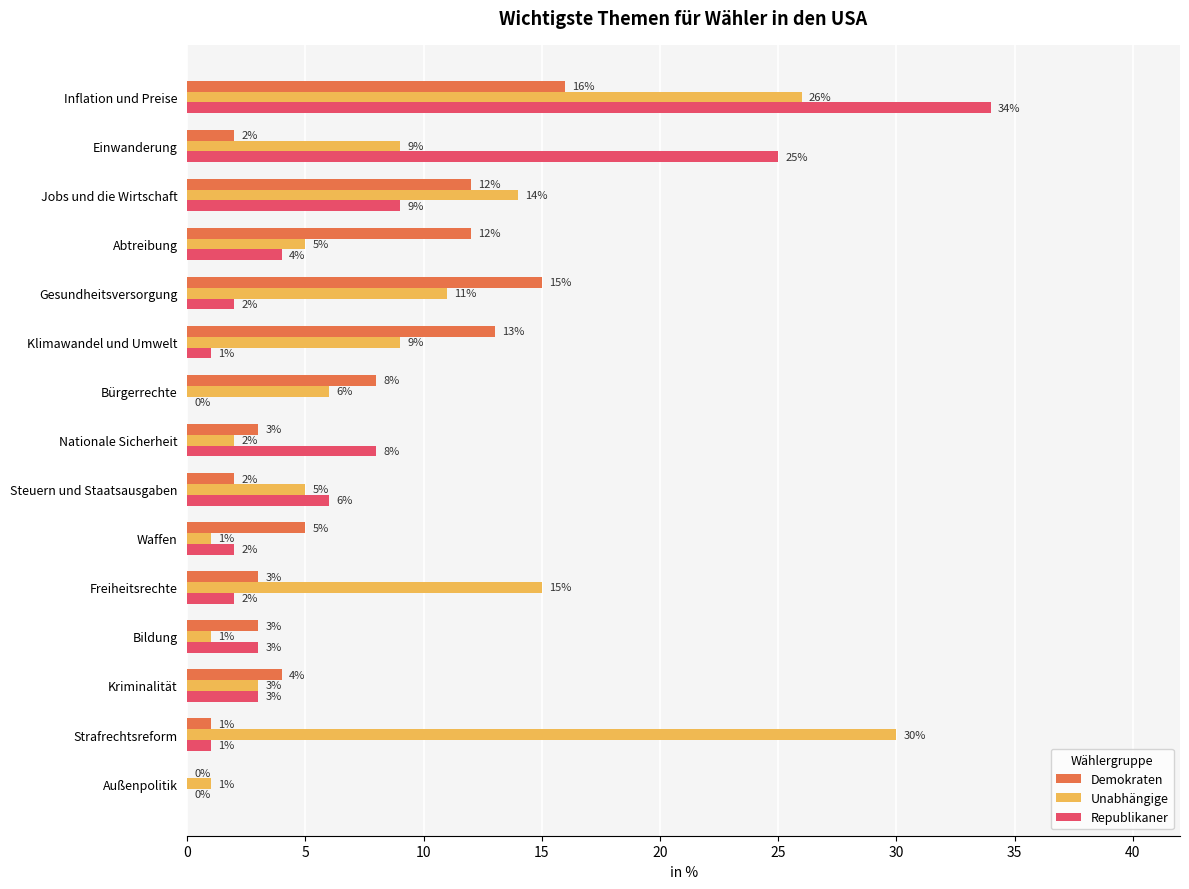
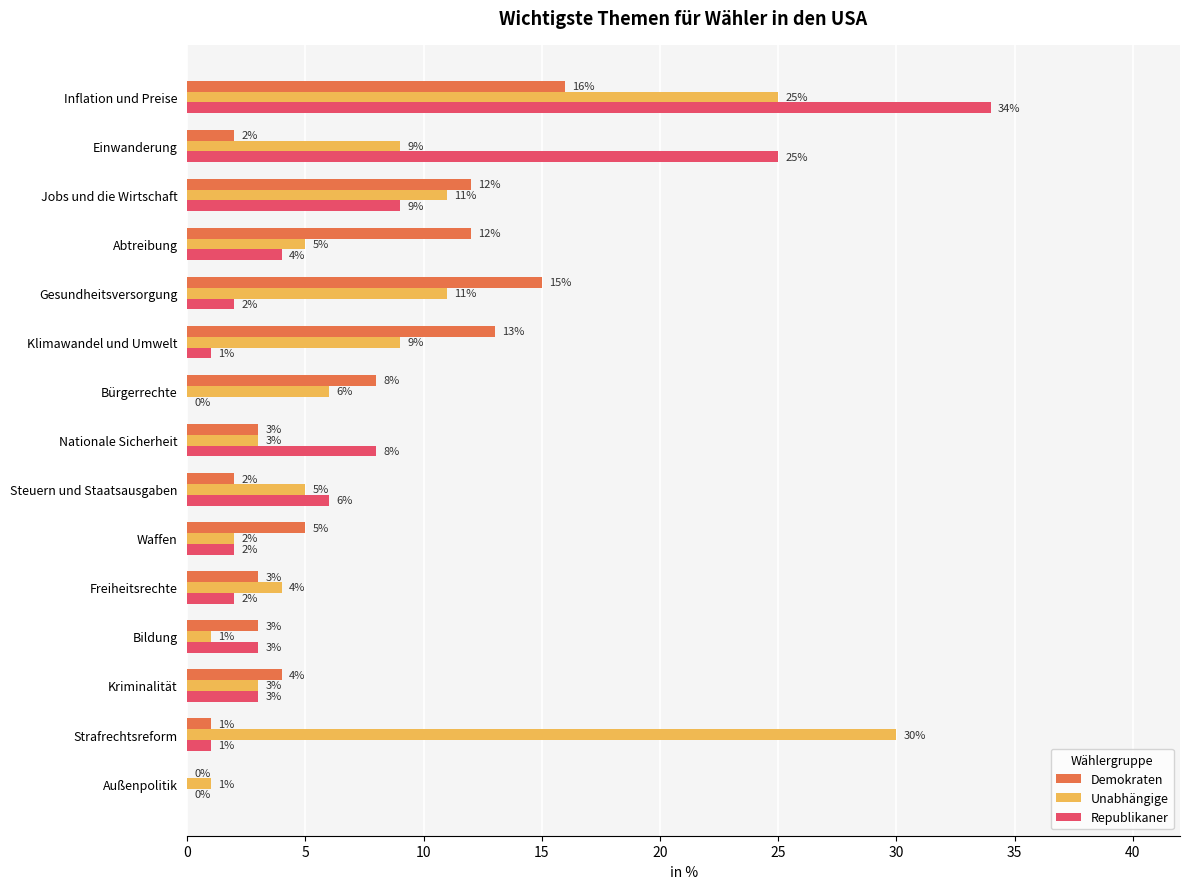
Unabhängige, Inflation und Preise: 26% -> 25%
Unabhängige, Jobs und die Wirtschaft: 14% -> 11%
Unabhängige, Nationale Sicherheit: 2% -> 3%
Unabhängige, Waffen: 1% -> 2%
Unabhängige, Freiheitsrechte: 15% -> 4%
